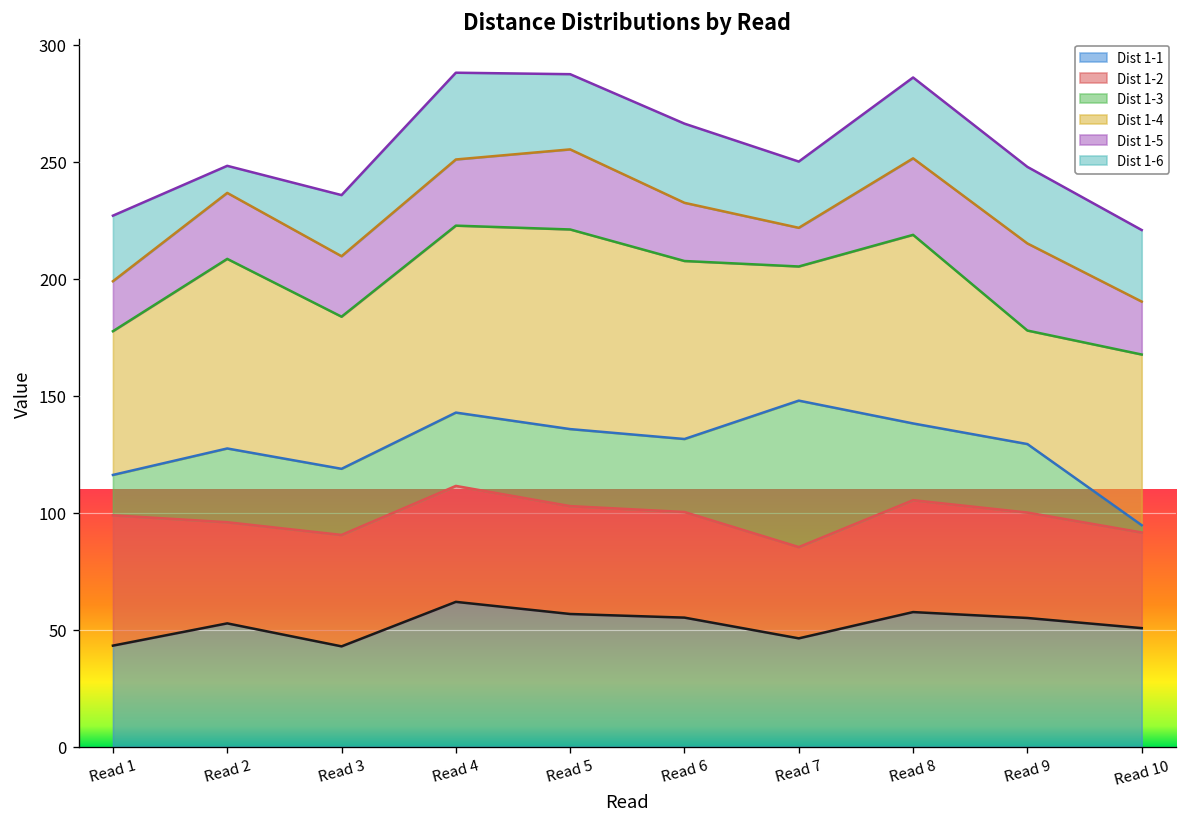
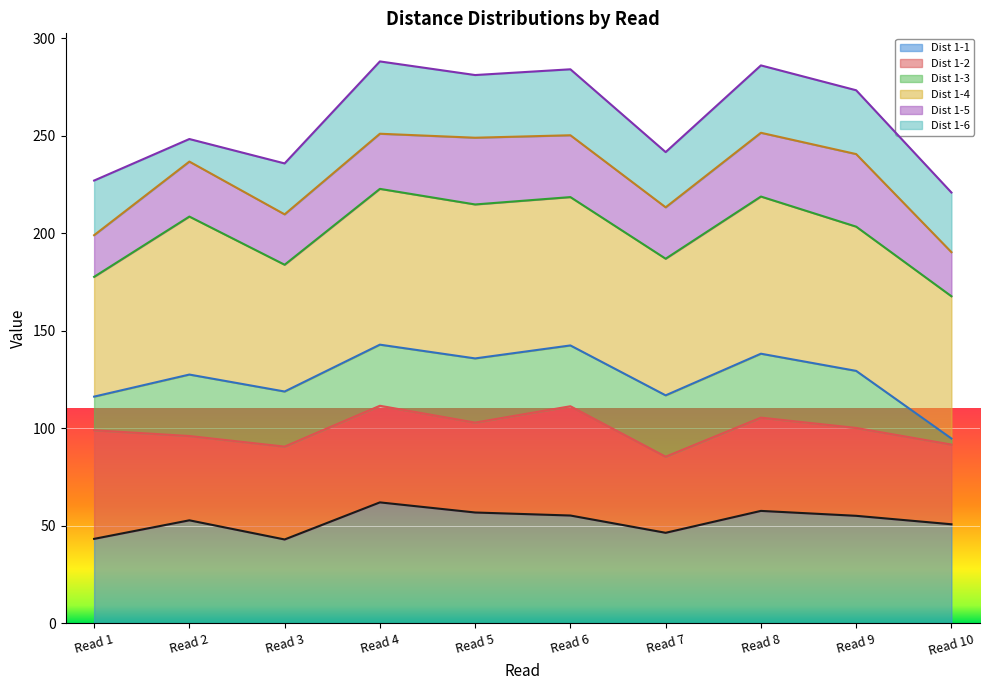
Dist 1-4, Read 5: 85 -> 79
Dist 1-2, Read 6: 45 -> 56
Dist 1-5, Read 6: 25 -> 32
Dist 1-3, Read 7: 63 -> 31
Dist 1-4, Read 7: 57 -> 70
Dist 1-5, Read 7: 17 -> 26
Dist 1-4, Read 9: 49 -> 74
